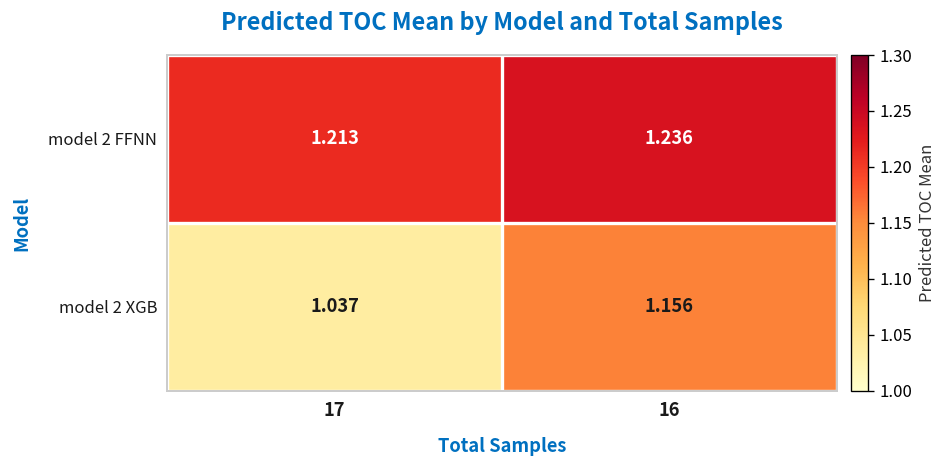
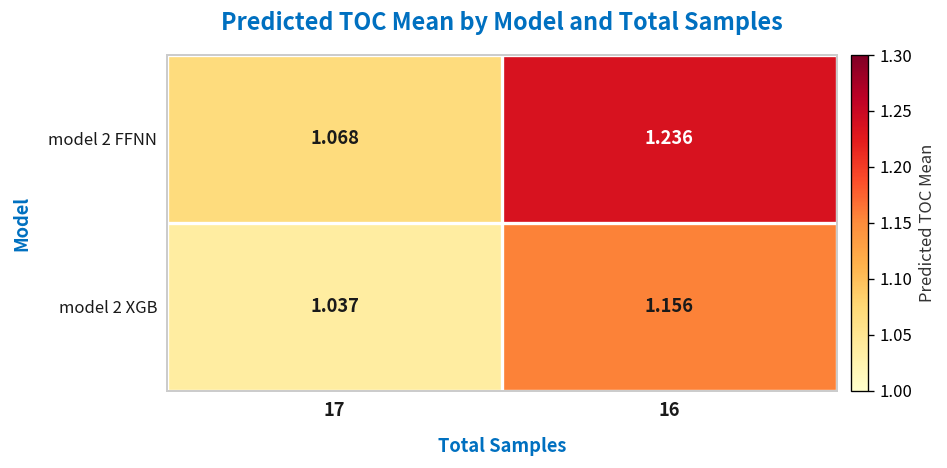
model 2 FFNN, 17: 1.213 -> 1.068
